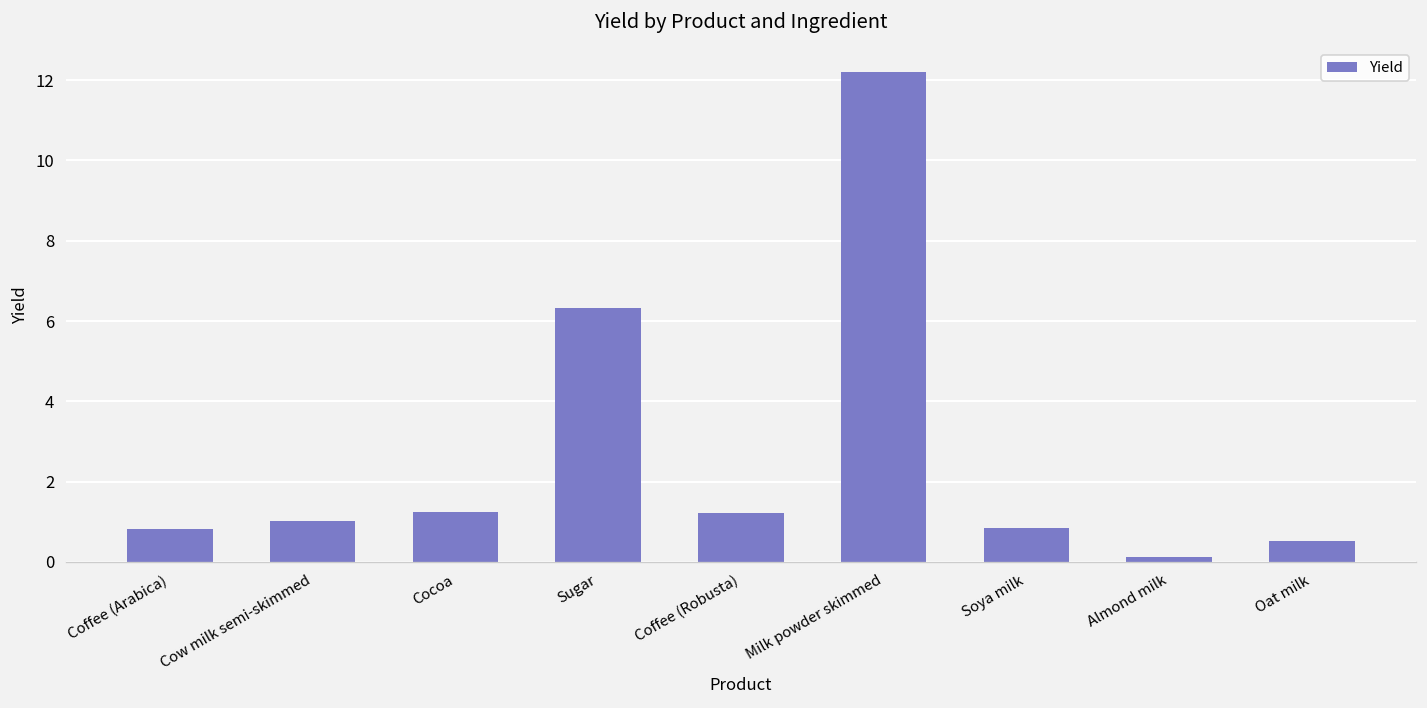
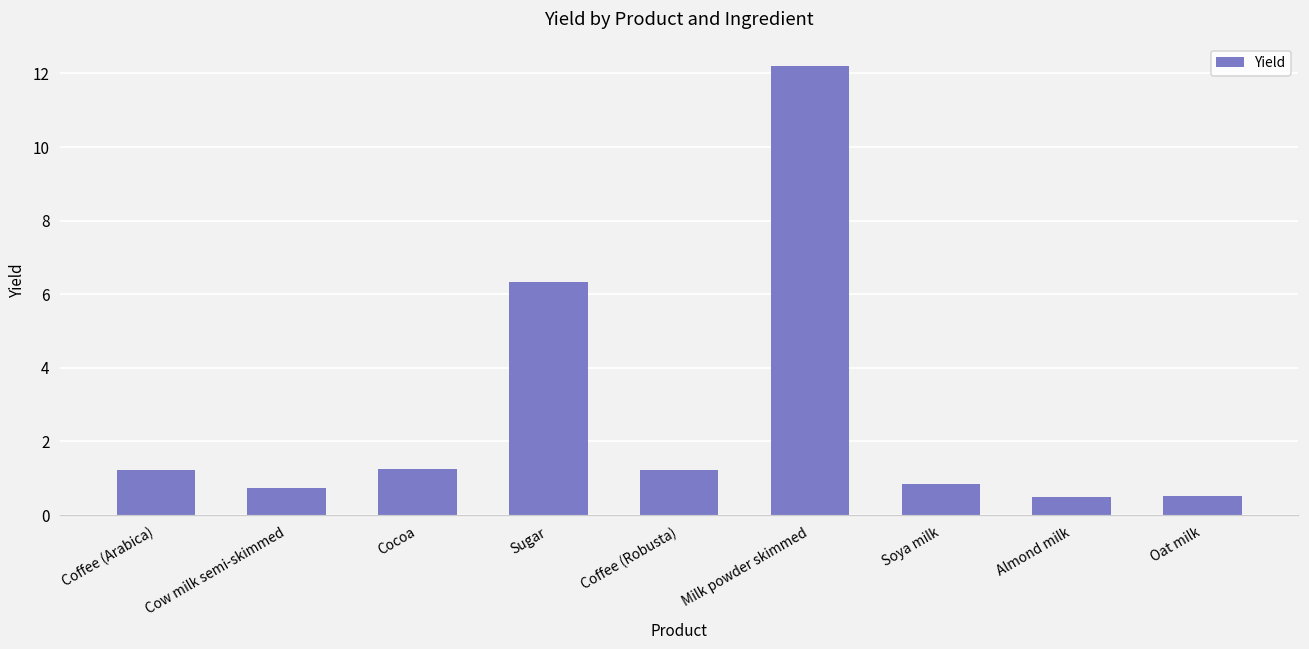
Coffee (Arabica): 0.8 -> 1.2
Cow milk semi-skimmed: 1.0 -> 0.7
Almond milk: 0.1 -> 0.5
